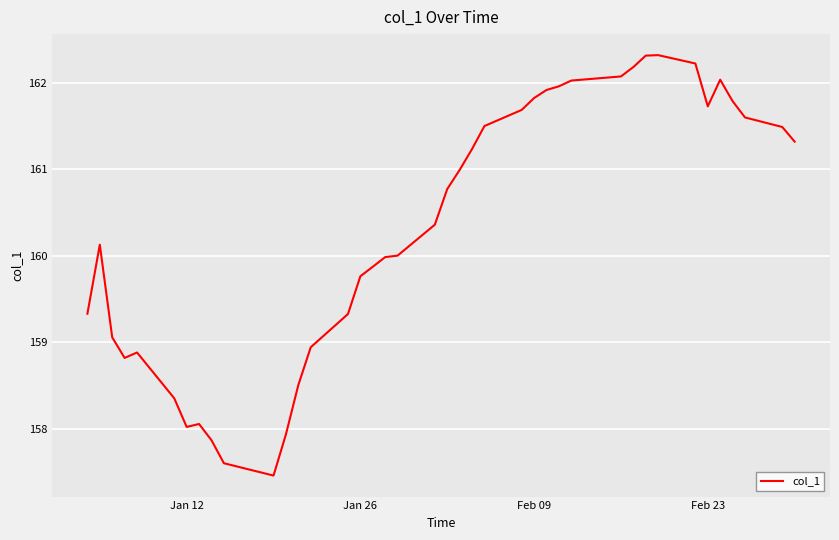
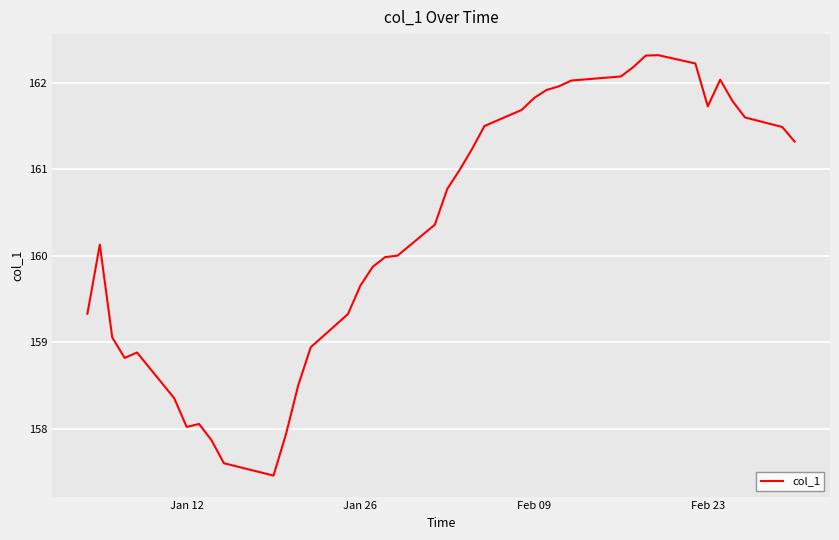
Jan 26: 159.8 -> 159.7
